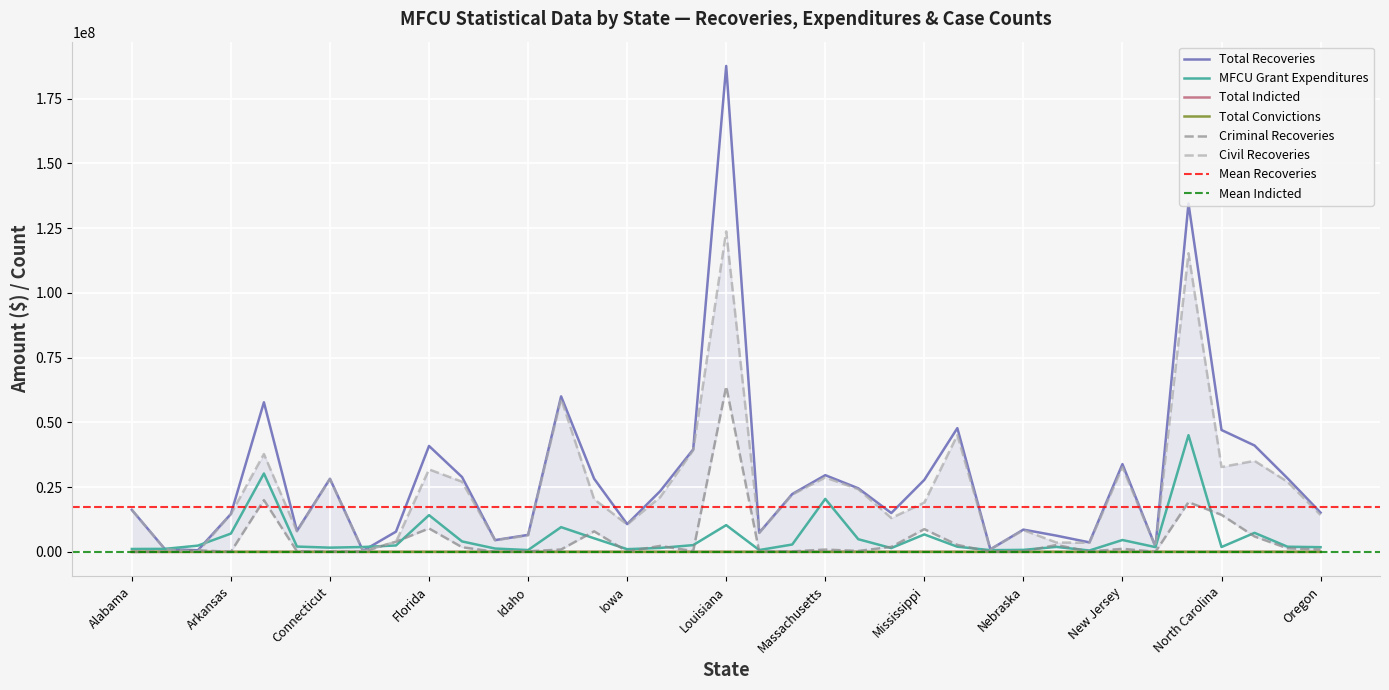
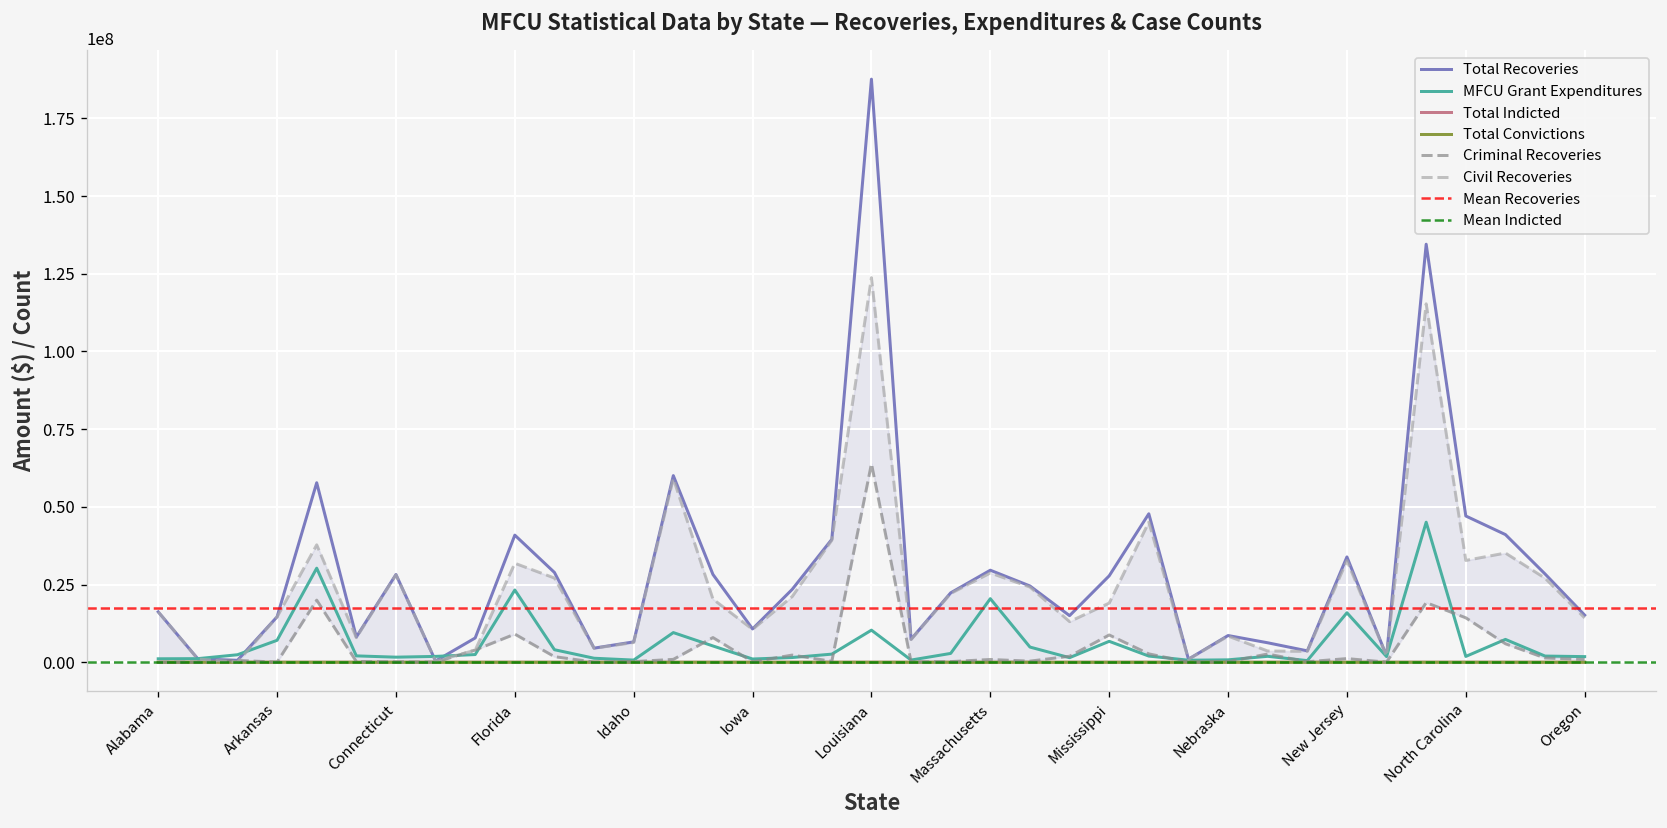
MFCU Grant Expenditures, Florida: 14000000 -> 23000000
MFCU Grant Expenditures, New Jersey: 5000000 -> 16000000
